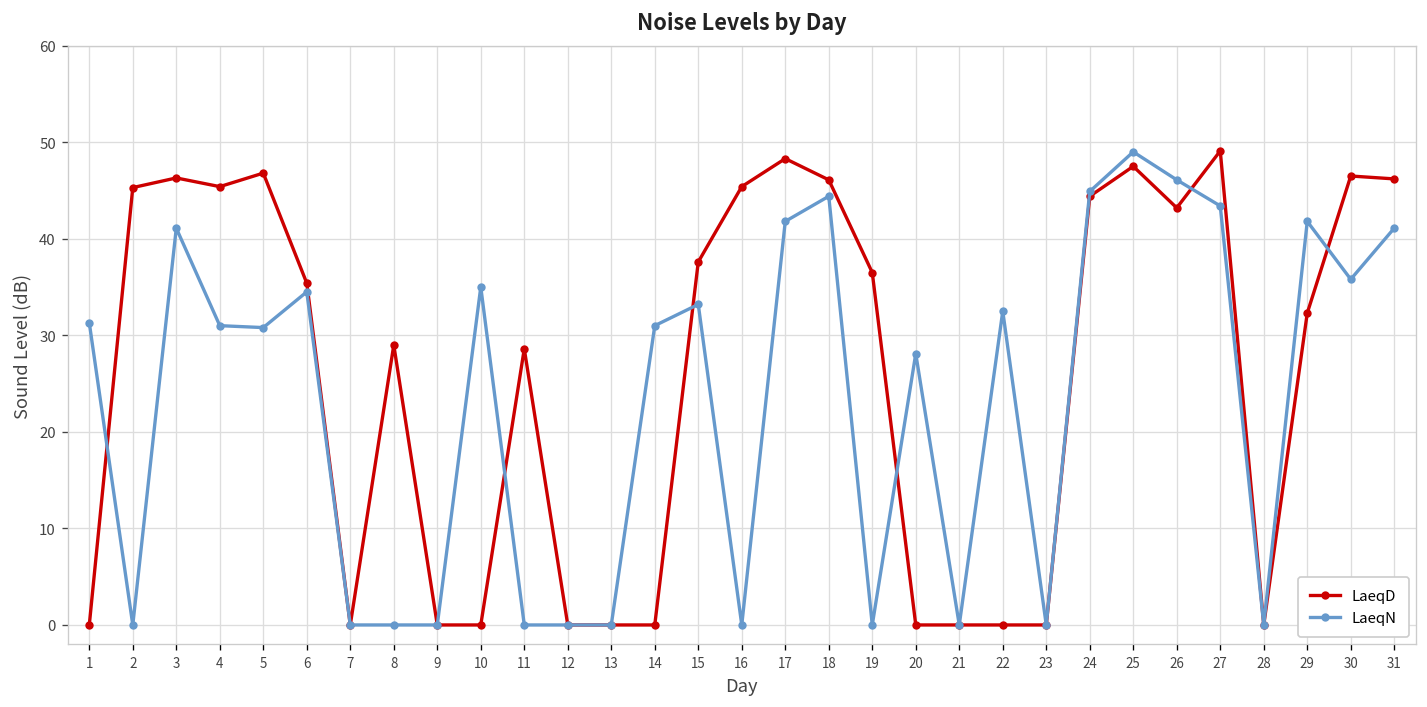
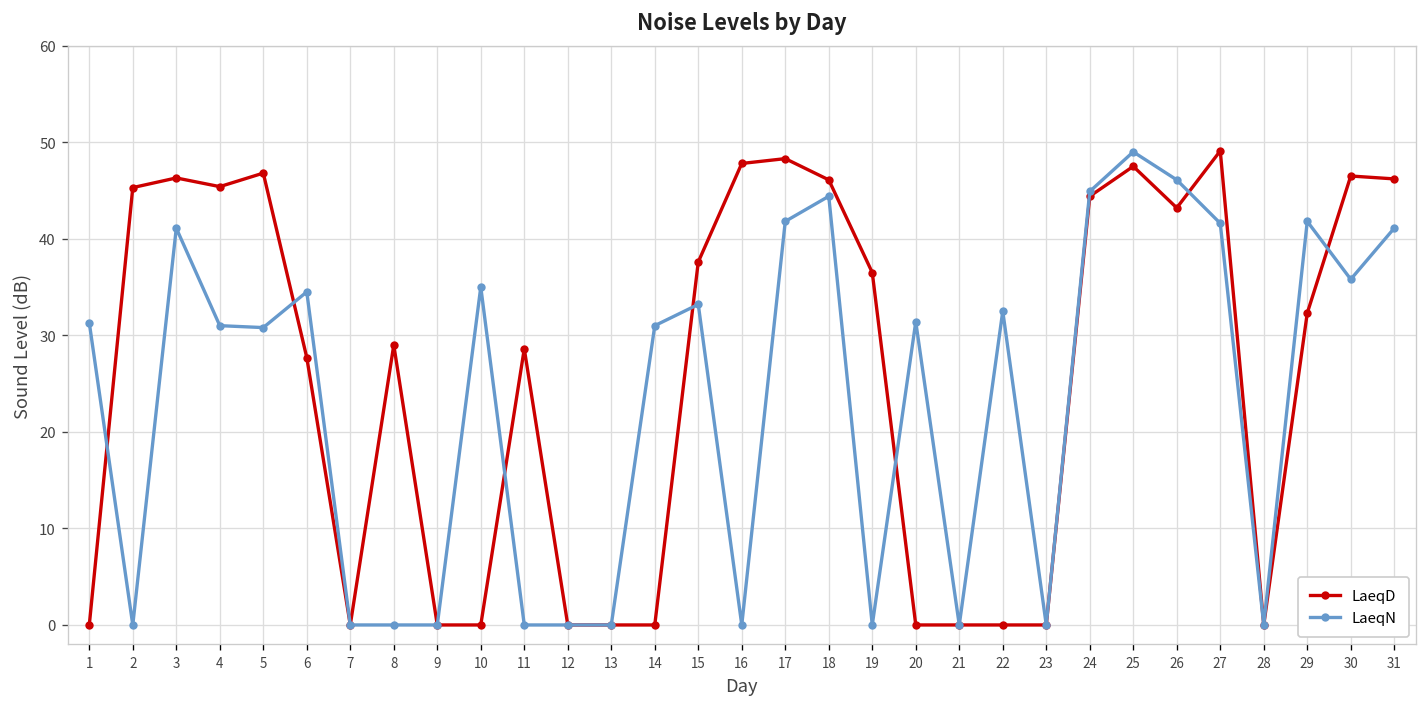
LaeqD, 6: 35 -> 28
LaeqD, 16: 45 -> 48
LaeqN, 20: 28 -> 31
LaeqN, 27: 43 -> 42
